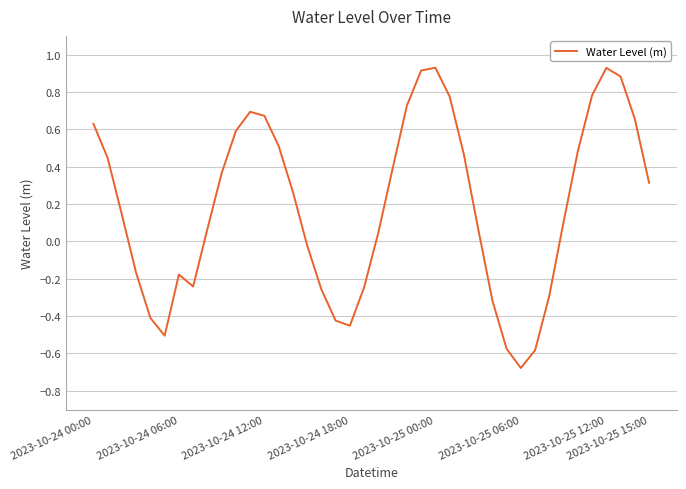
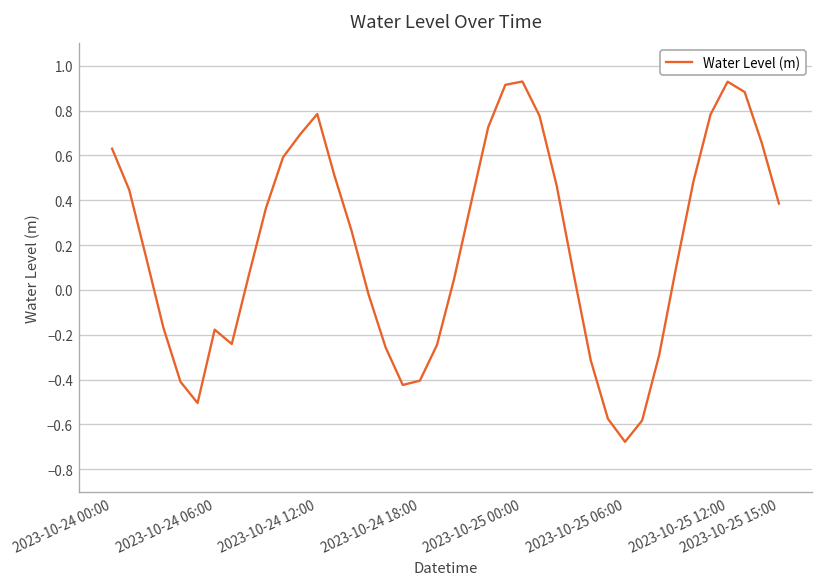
2023-10-24 12:00: 0.67 -> 0.78
2023-10-24 18:00: -0.45 -> -0.41
2023-10-25 15:00: 0.31 -> 0.39
